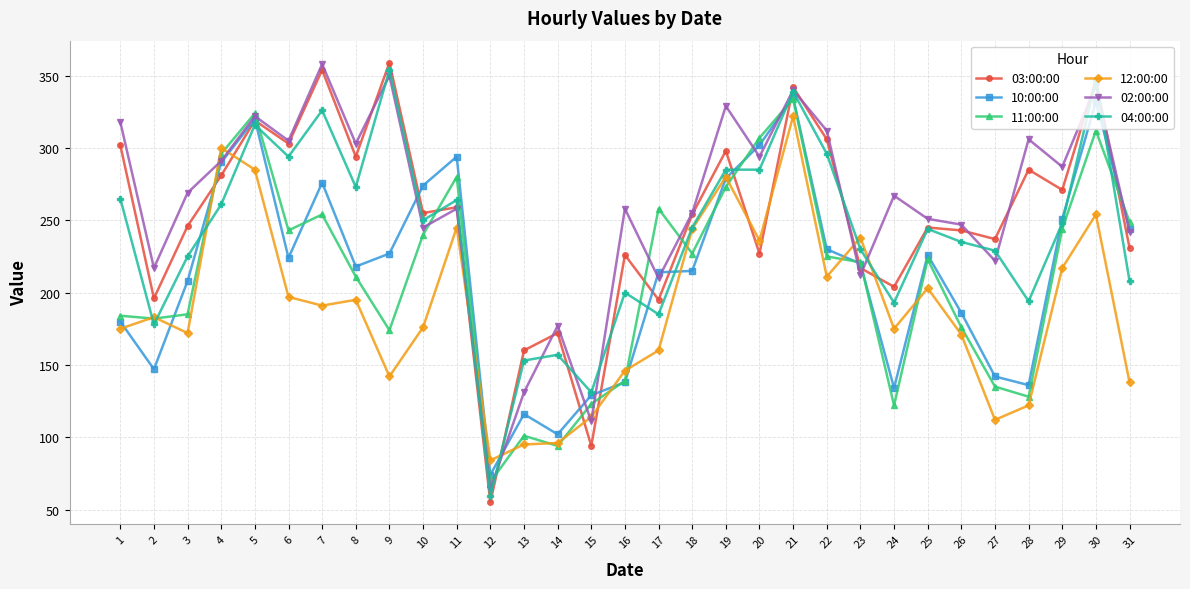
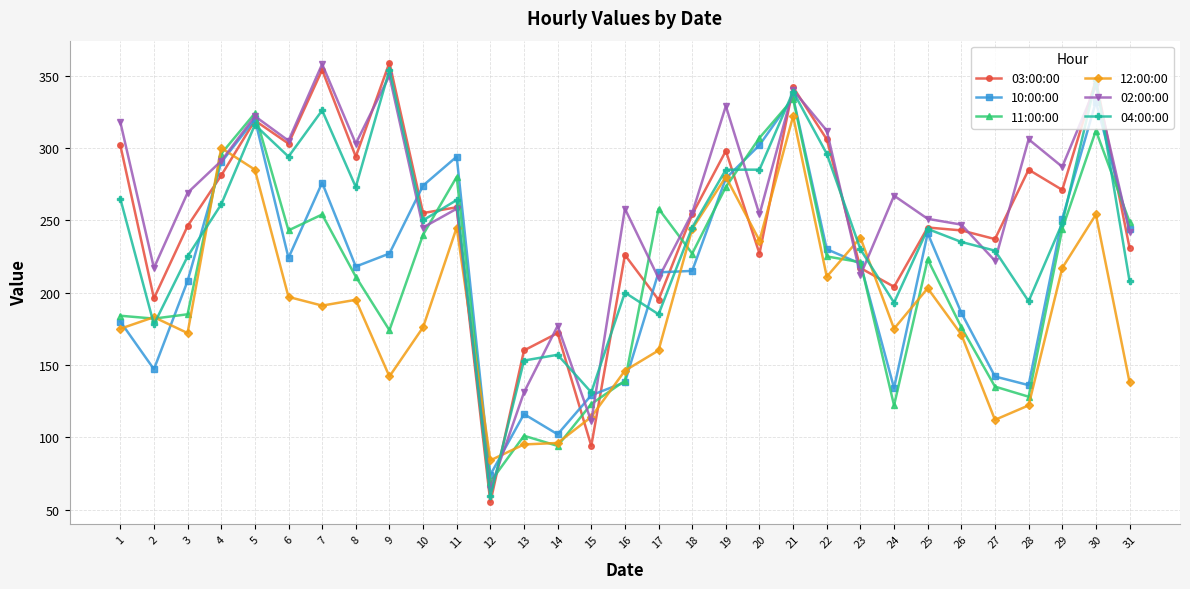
02:00:00, 20: 294 -> 254
10:00:00, 25: 226 -> 241
